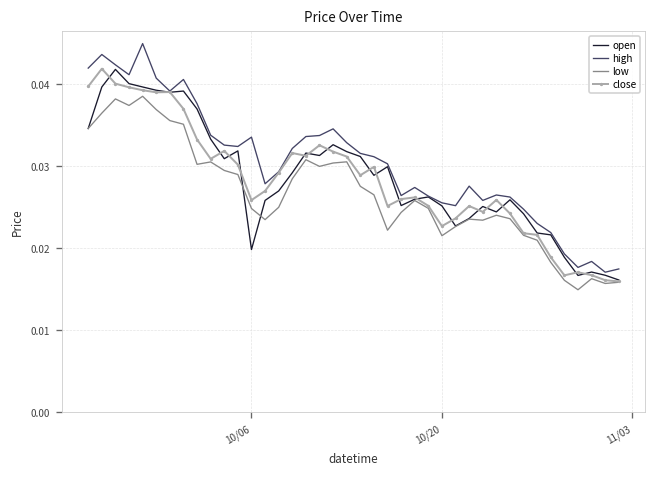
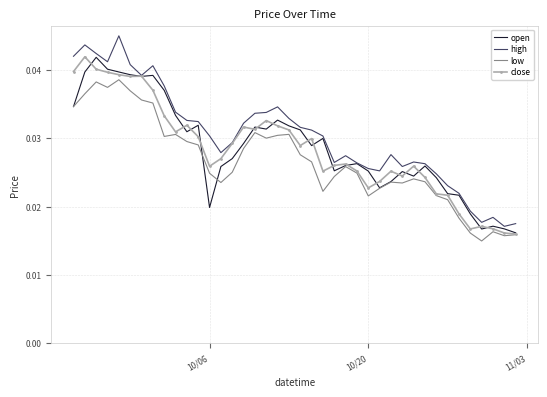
high, 10/06: 0.034 -> 0.030
